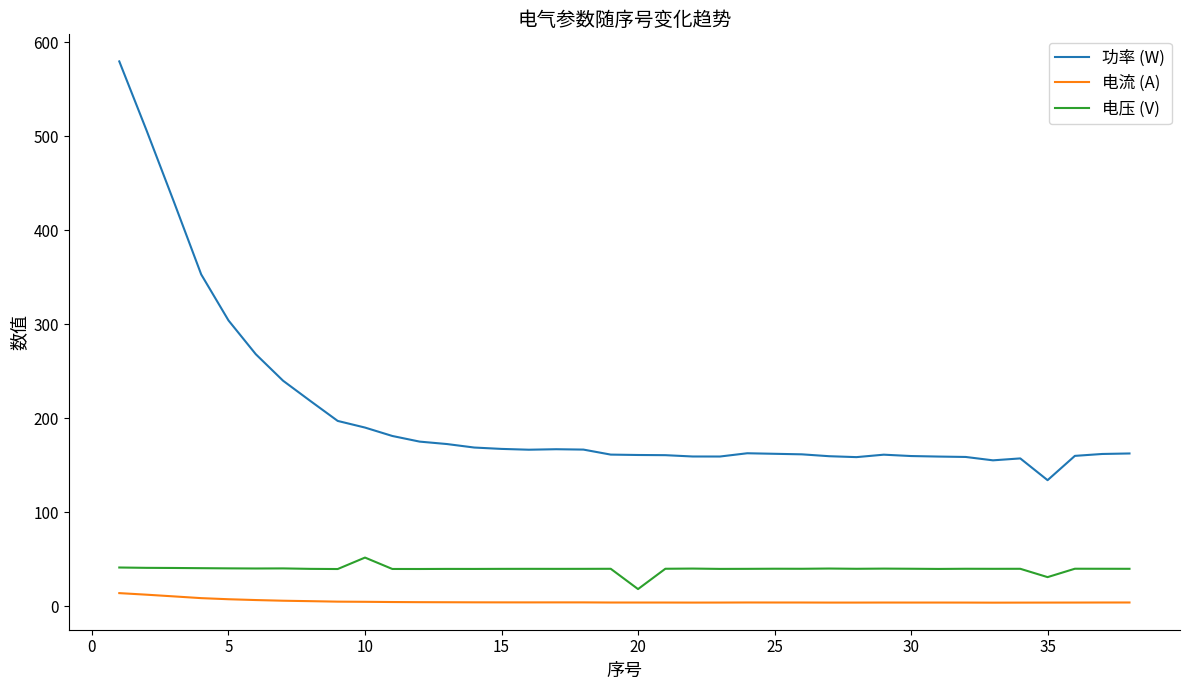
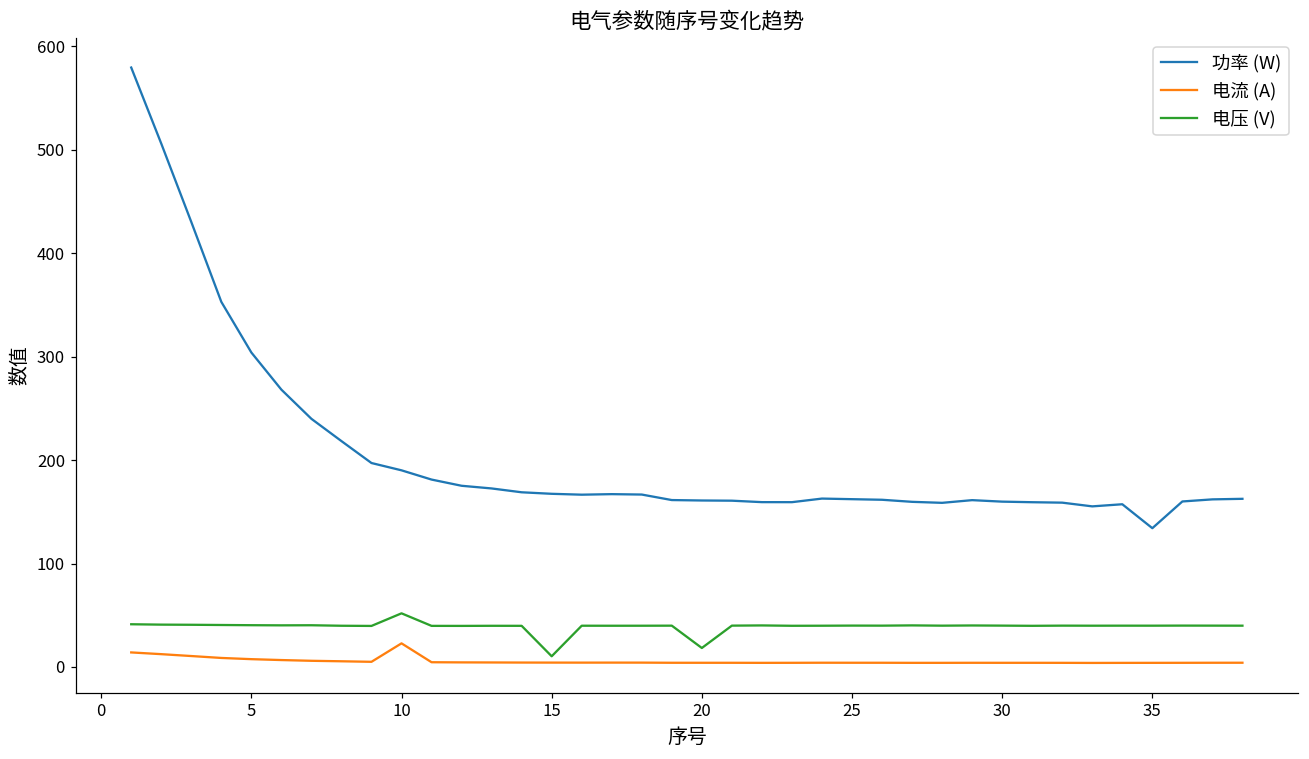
电流 (A), 10: 0 -> 20
电压 (V), 15: 40 -> 10
电压 (V), 35: 30 -> 40
